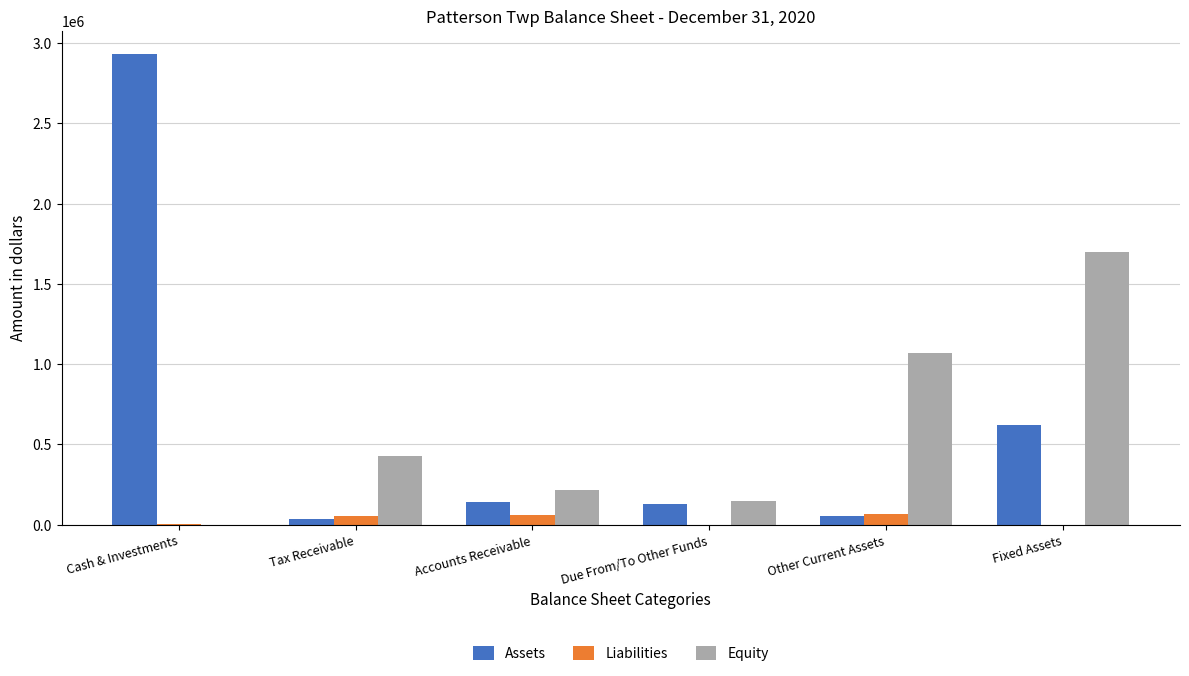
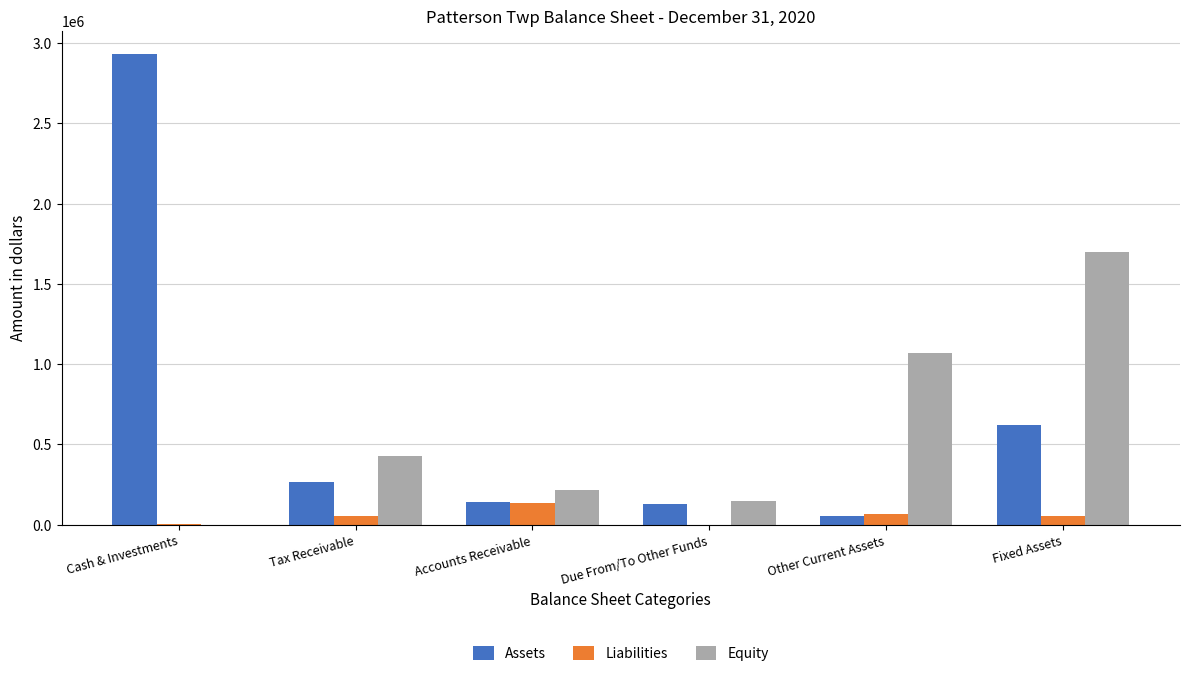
Assets, Tax Receivable: 40000 -> 270000
Liabilities, Accounts Receivable: 60000 -> 130000
Liabilities, Fixed Assets: 0 -> 60000
